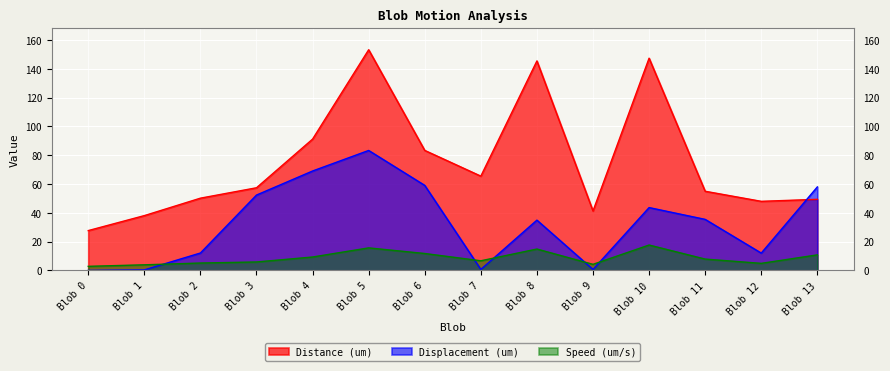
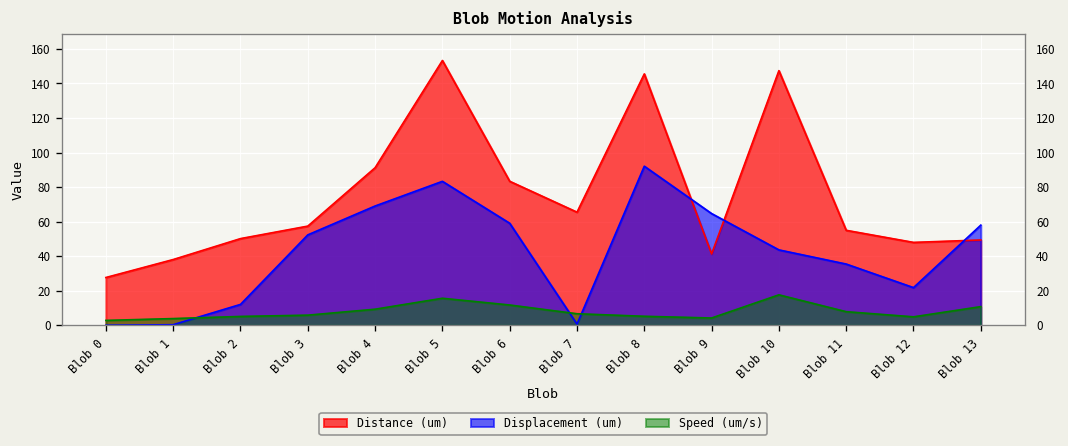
Displacement (um), Blob 8: 35 -> 92
Speed (um/s), Blob 8: 15 -> 5
Displacement (um), Blob 9: 1 -> 65
Displacement (um), Blob 12: 12 -> 22
